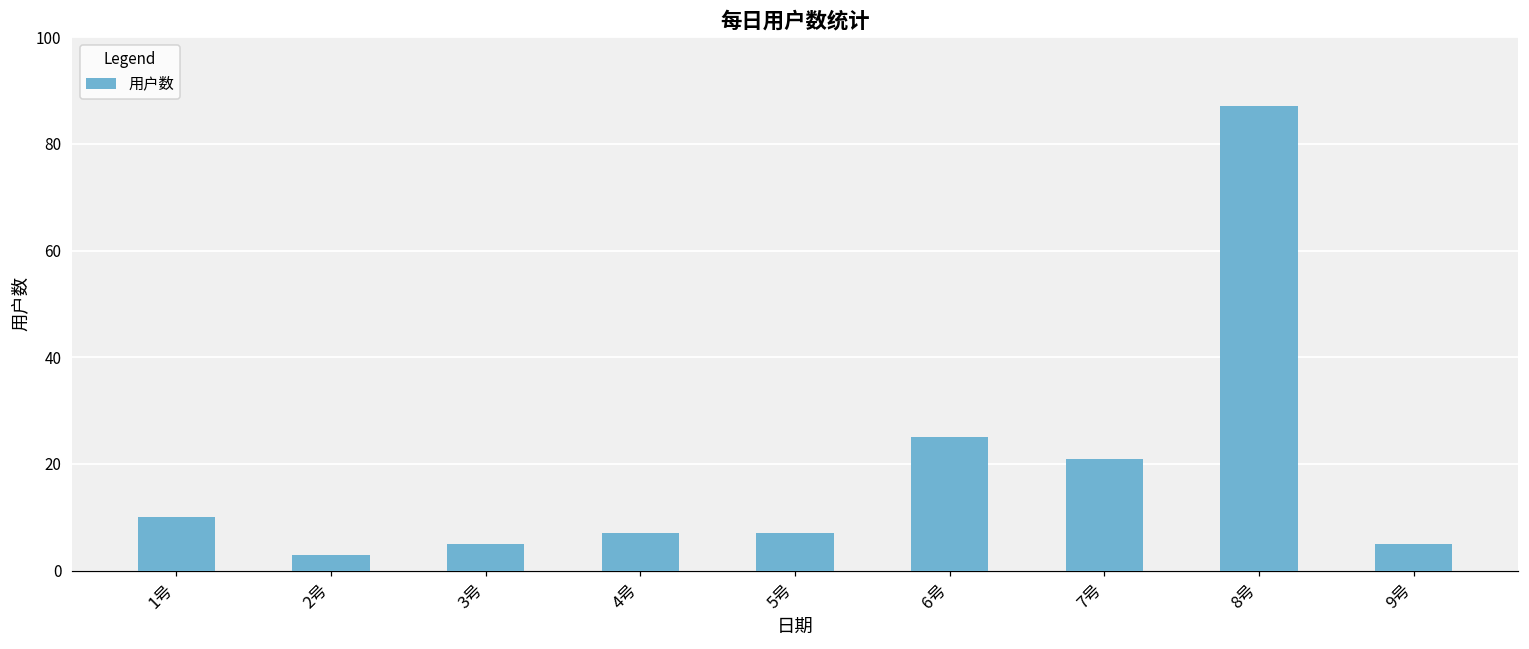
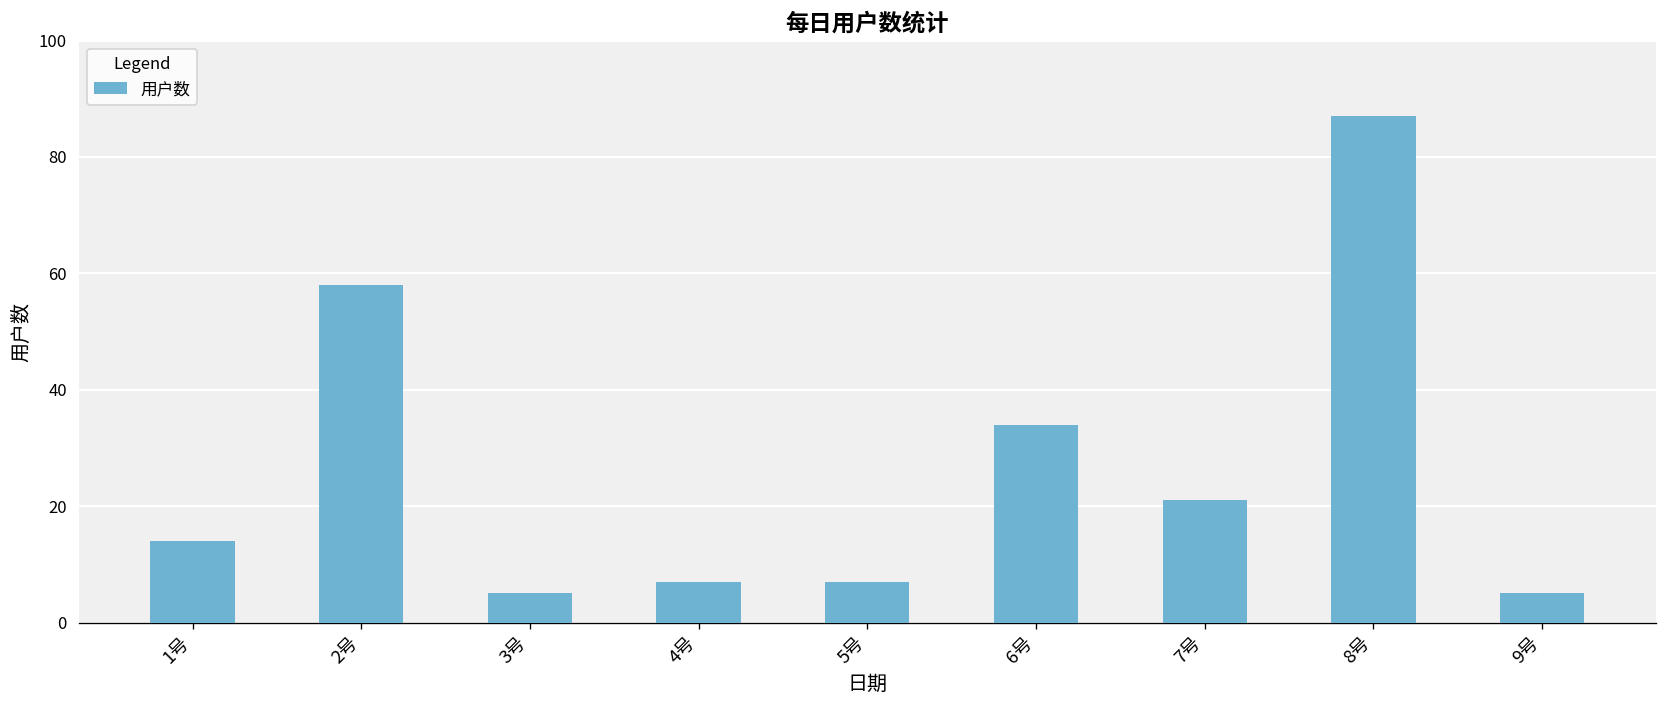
1号: 10 -> 14
2号: 3 -> 58
6号: 25 -> 34
